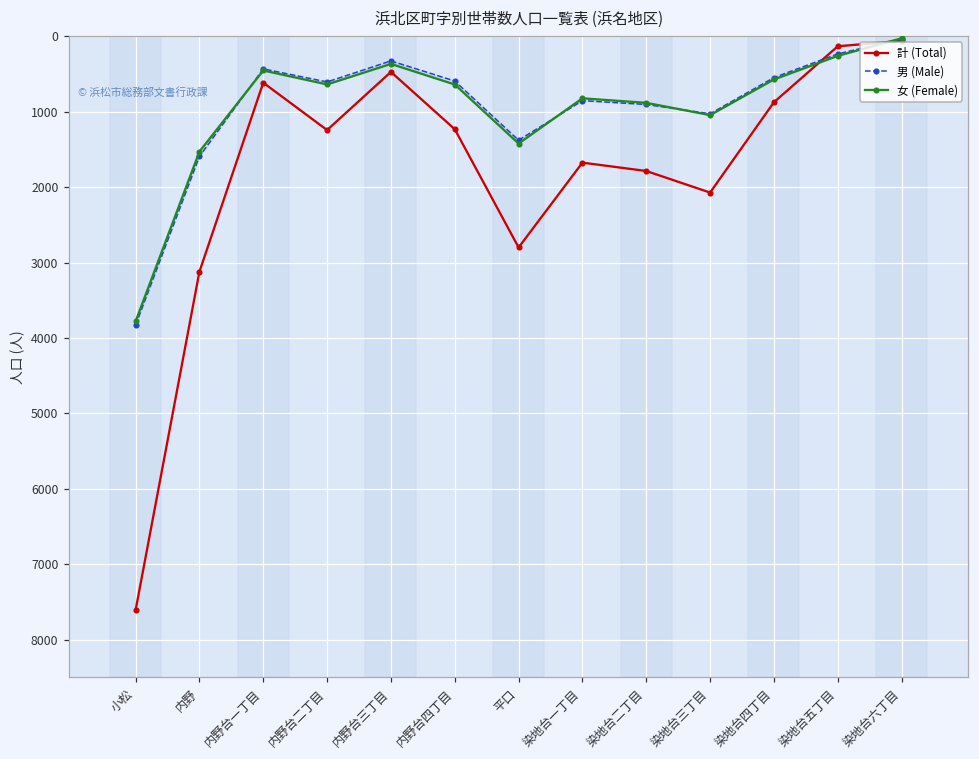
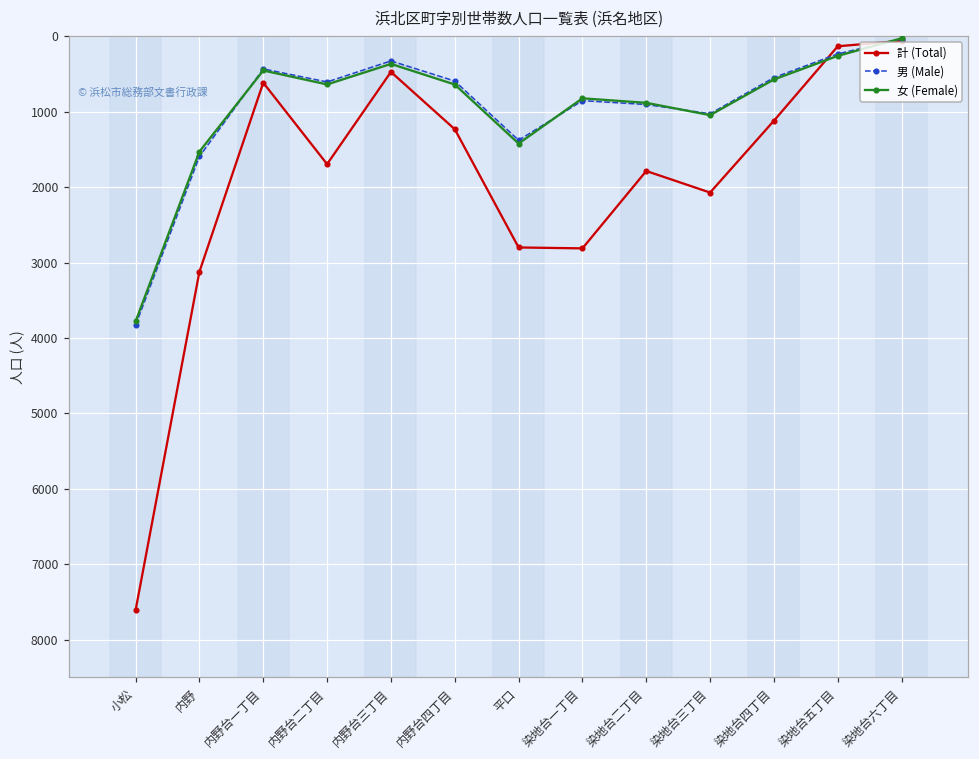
計 (Total), 内野台二丁目: 1200 -> 1700
計 (Total), 染地台一丁目: 1700 -> 2800
計 (Total), 染地台四丁目: 900 -> 1100
